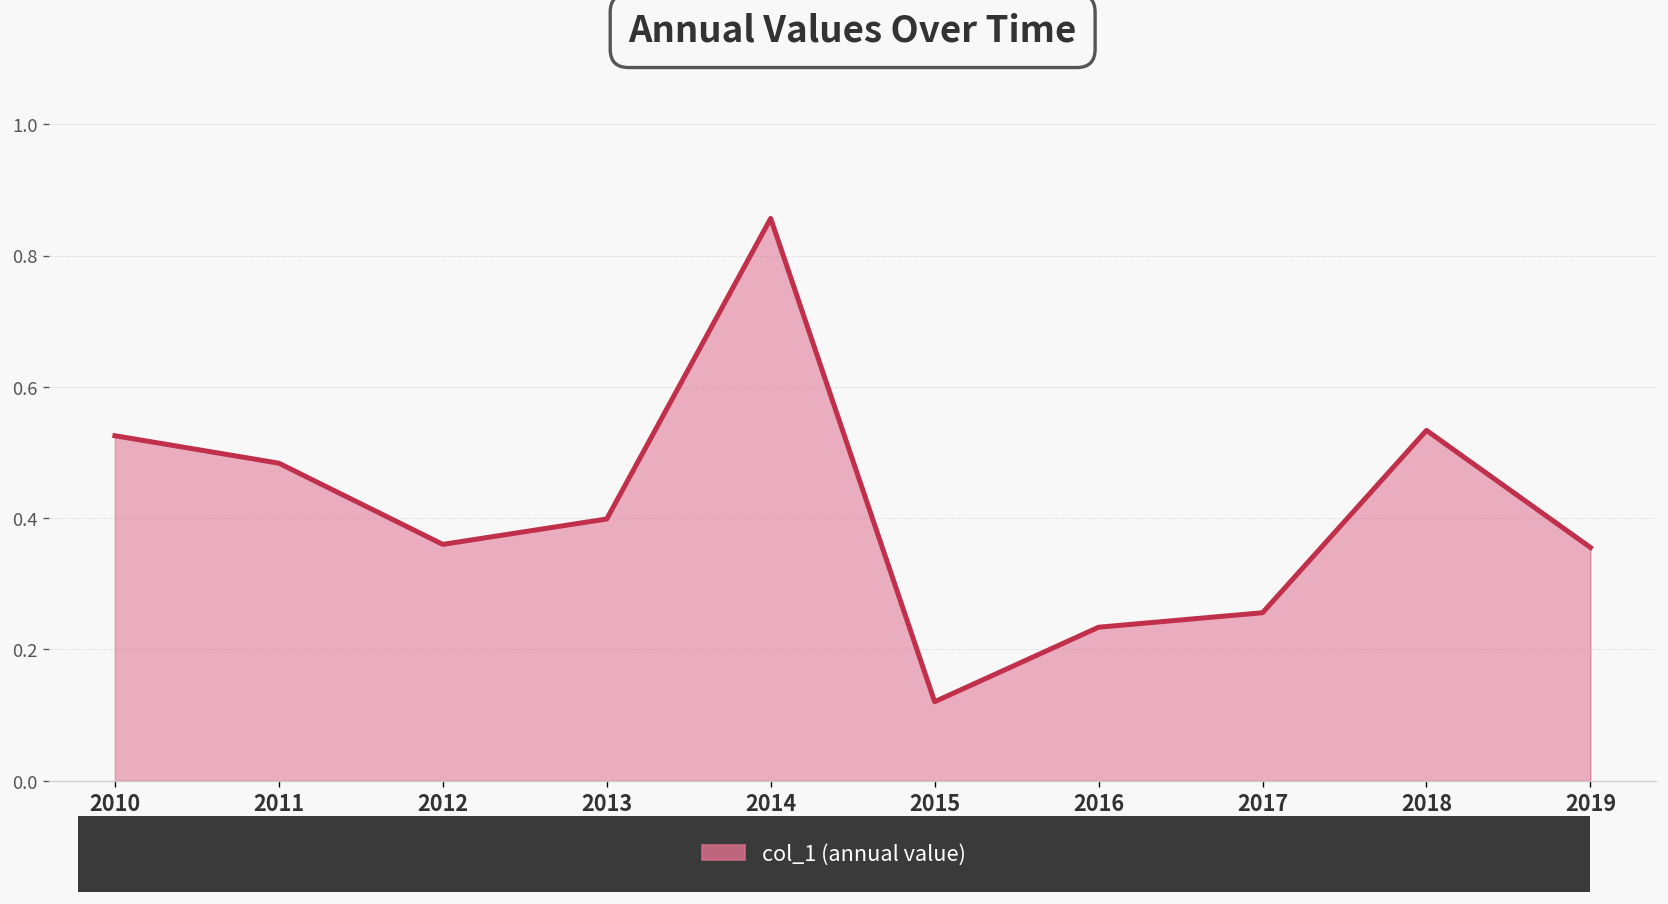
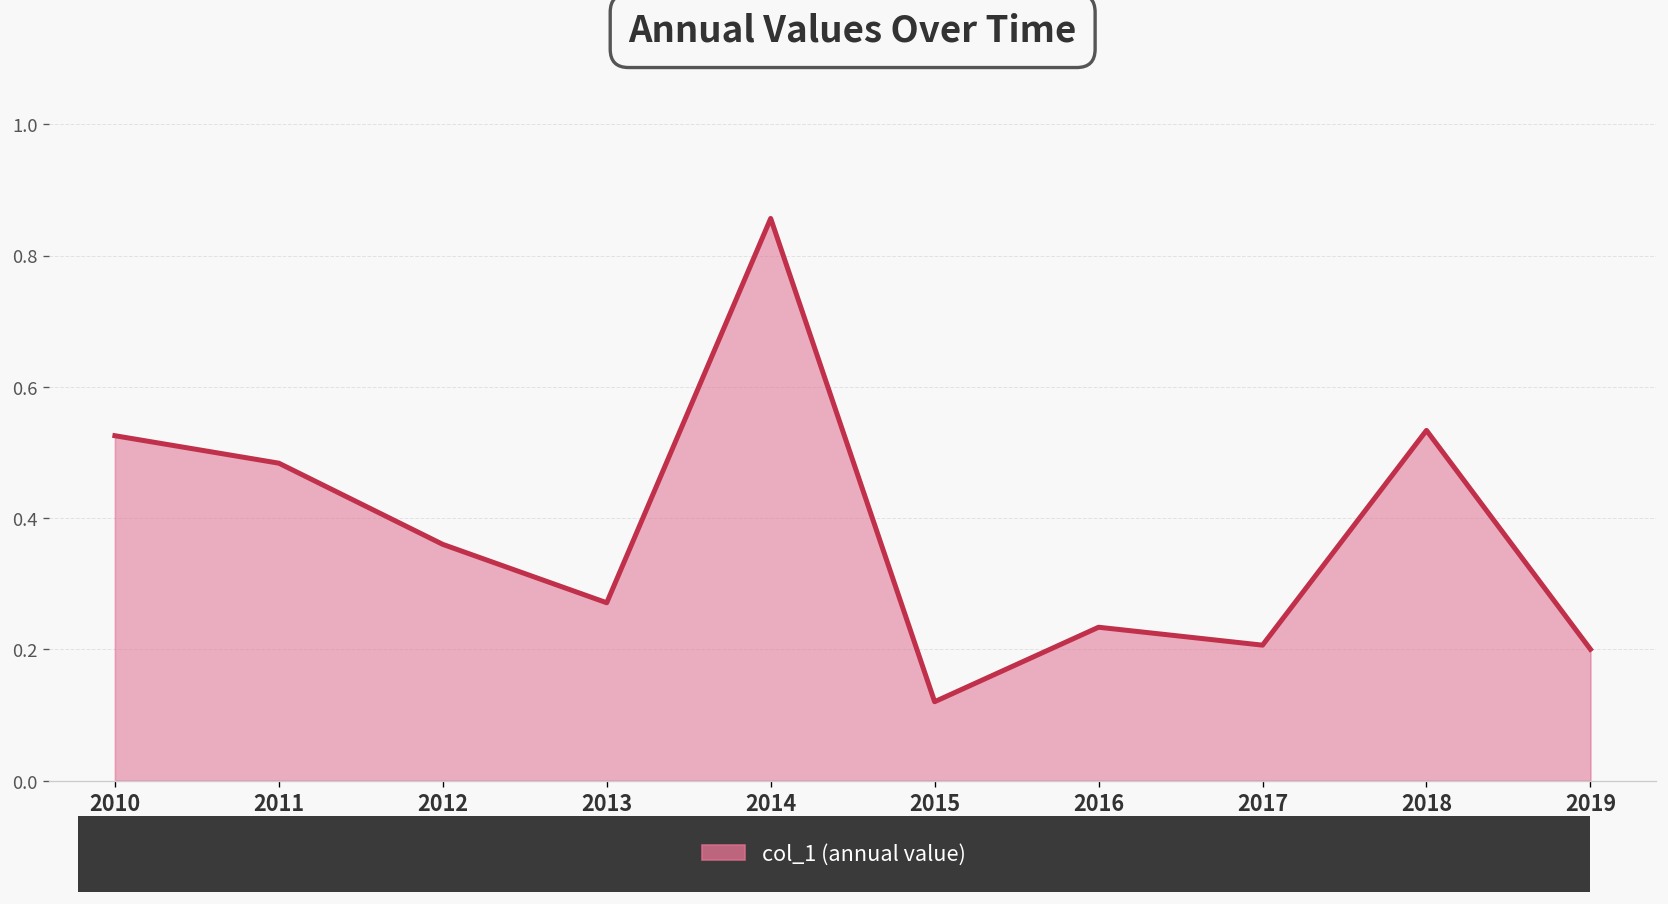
2013: 0.40 -> 0.27
2017: 0.26 -> 0.21
2019: 0.36 -> 0.20
